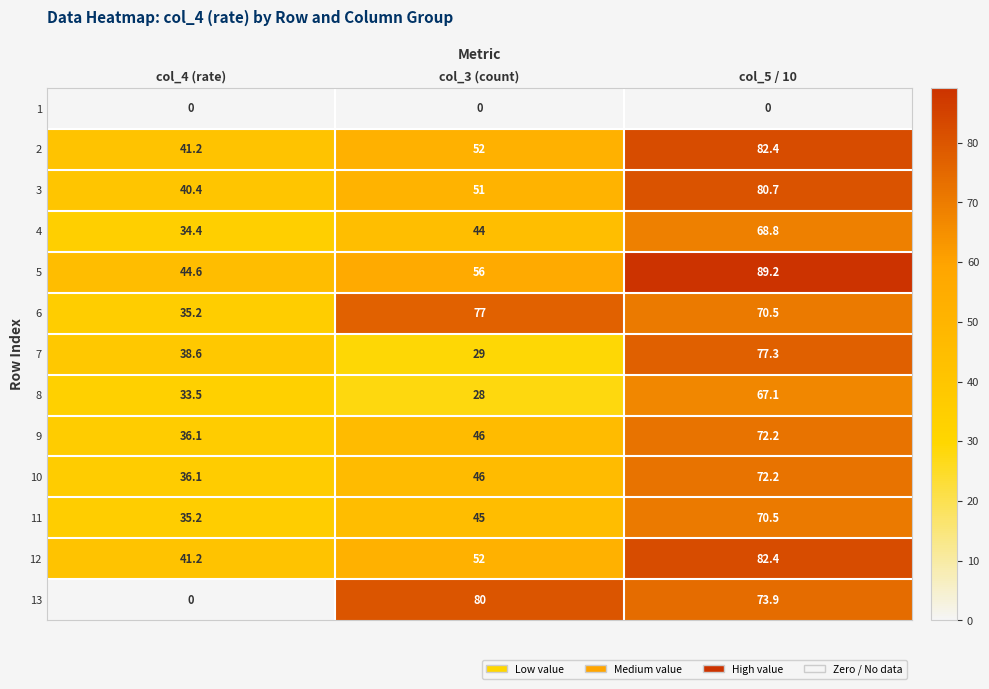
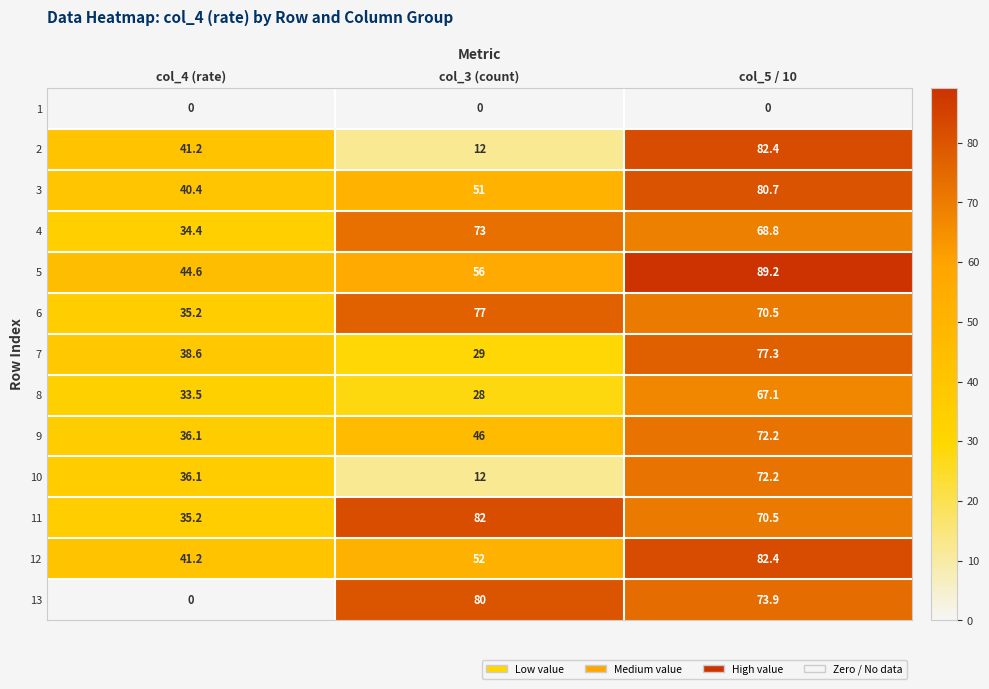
2, col_3 (count): 52 -> 12
4, col_3 (count): 44 -> 73
10, col_3 (count): 46 -> 12
11, col_3 (count): 45 -> 82
